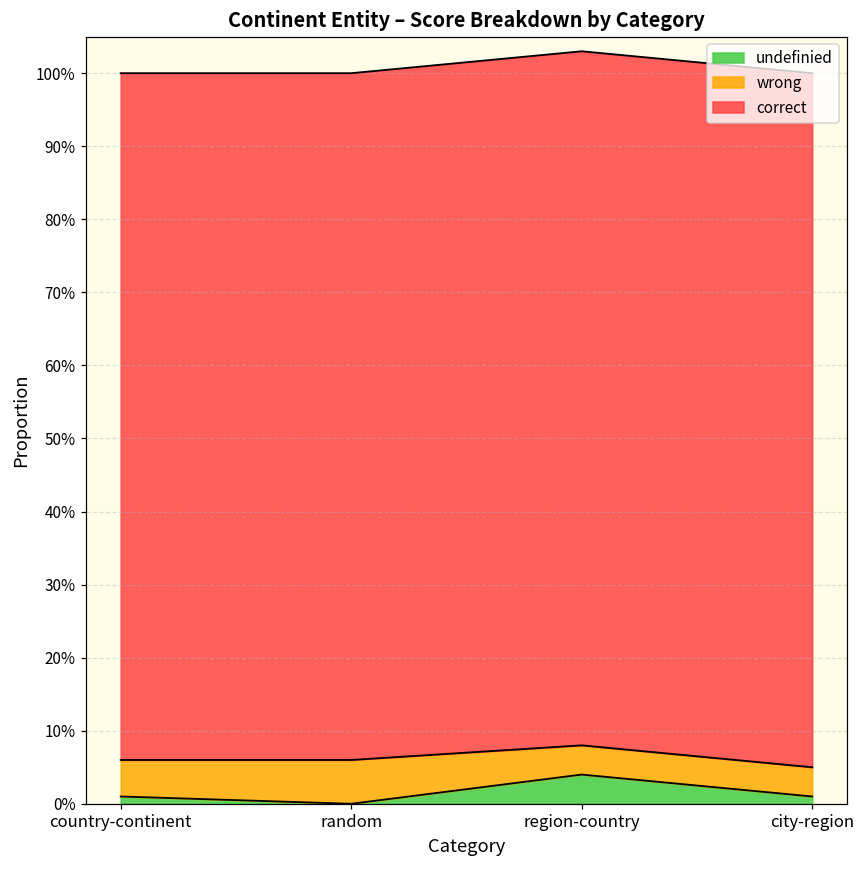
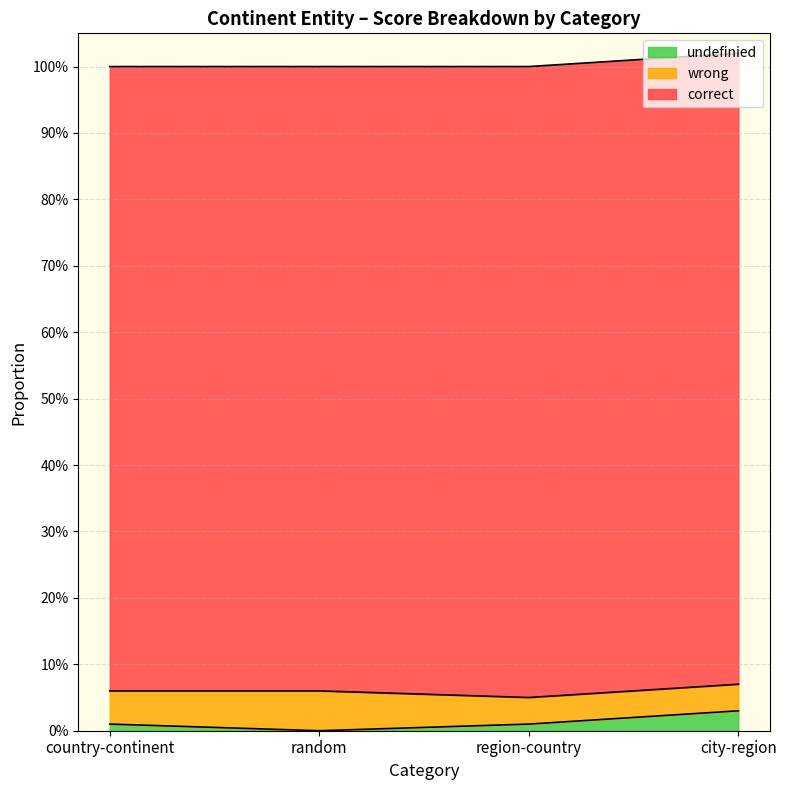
undefinied, region-country: 4% -> 1%
undefinied, city-region: 1% -> 3%
